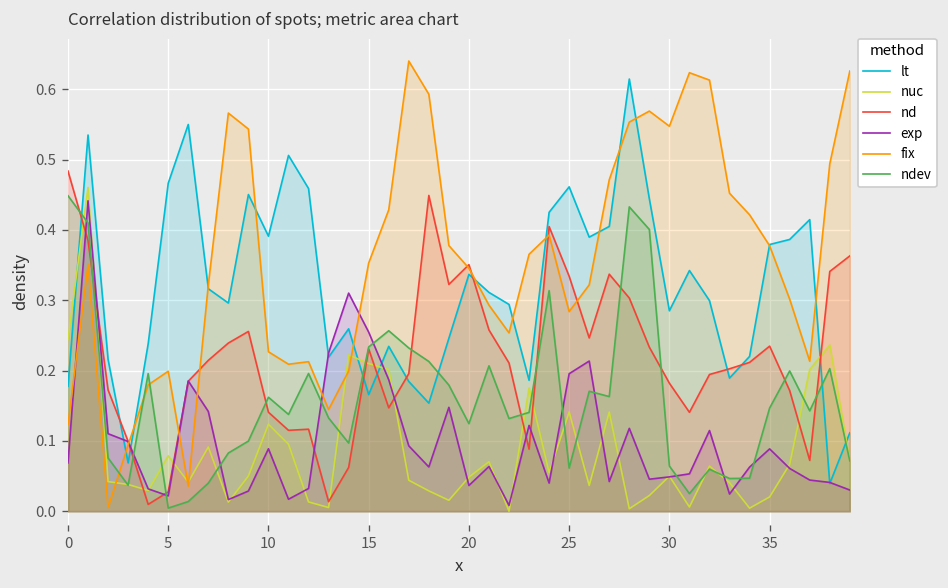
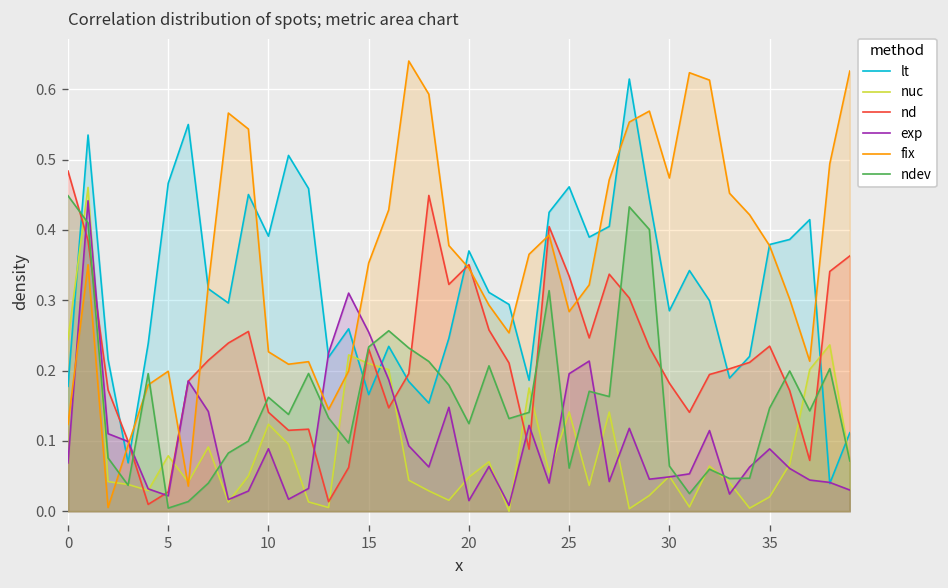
lt, 20: 0.34 -> 0.37
exp, 20: 0.04 -> 0.02
fix, 30: 0.55 -> 0.47
